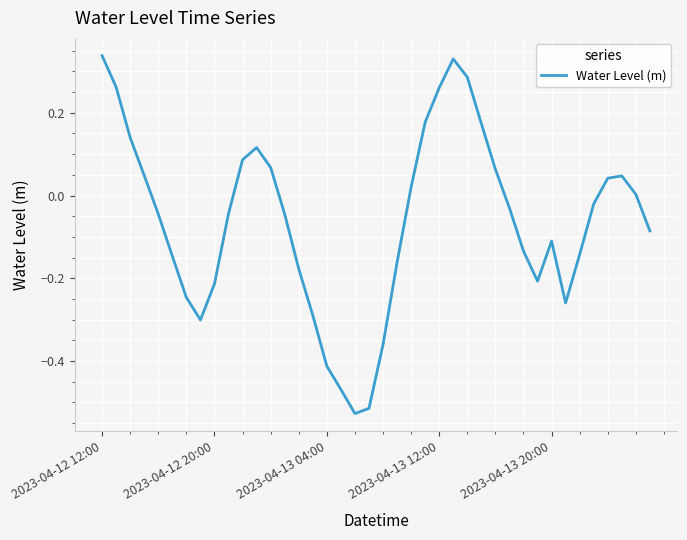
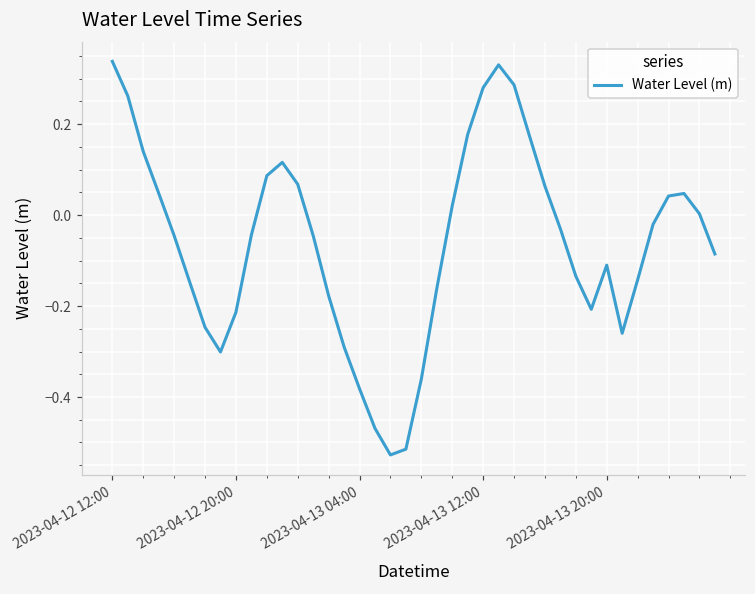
2023-04-13 04:00: -0.41 -> -0.38
2023-04-13 12:00: 0.26 -> 0.28
